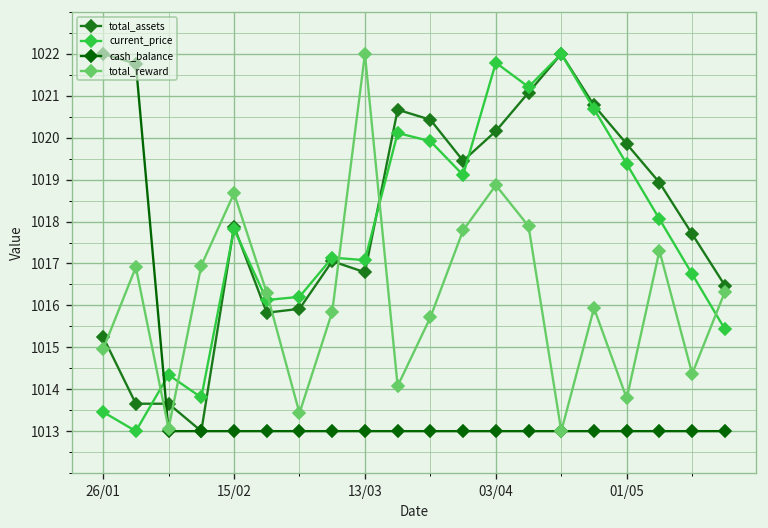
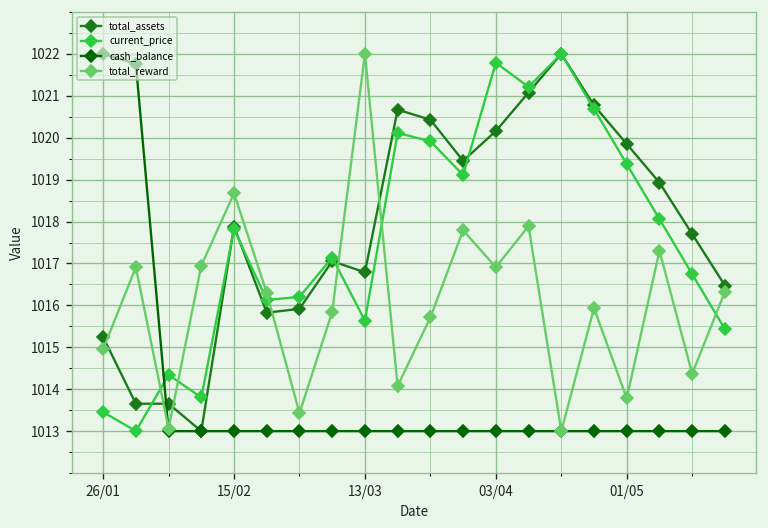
current_price, 13/03: 1017.1 -> 1015.6
total_reward, 03/04: 1018.9 -> 1016.9
